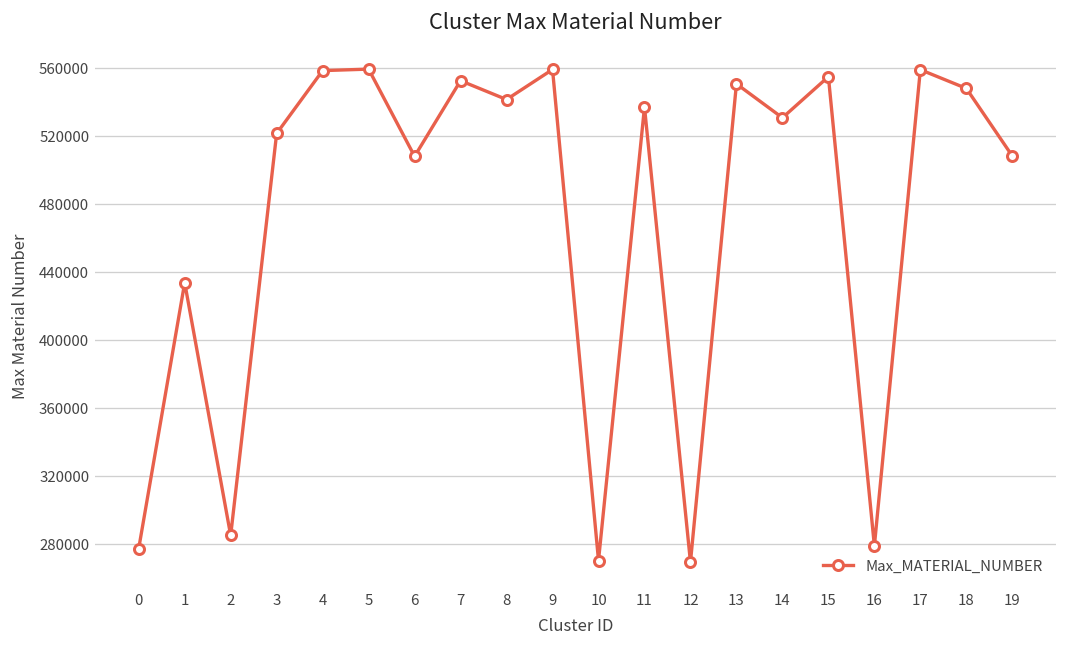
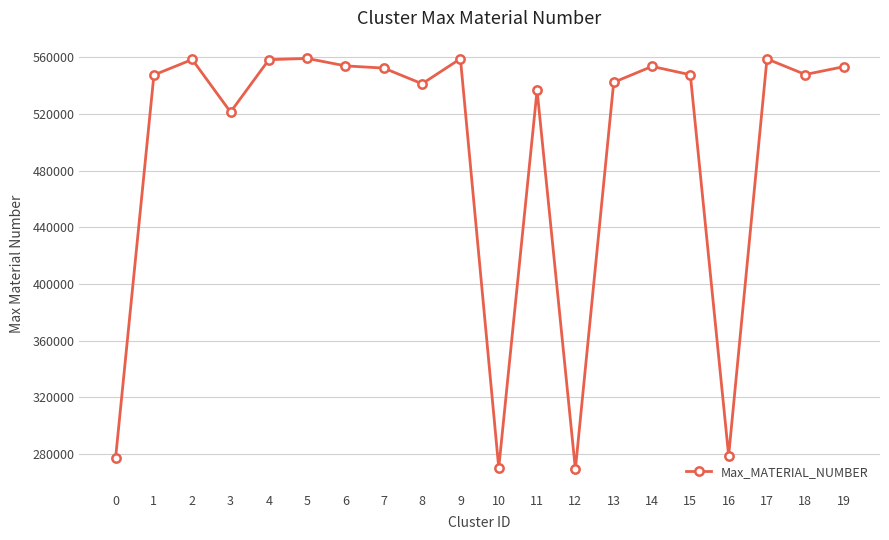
1: 434000 -> 547000
2: 285000 -> 558000
6: 508000 -> 554000
13: 550000 -> 542000
14: 530000 -> 553000
15: 555000 -> 548000
19: 508000 -> 553000
